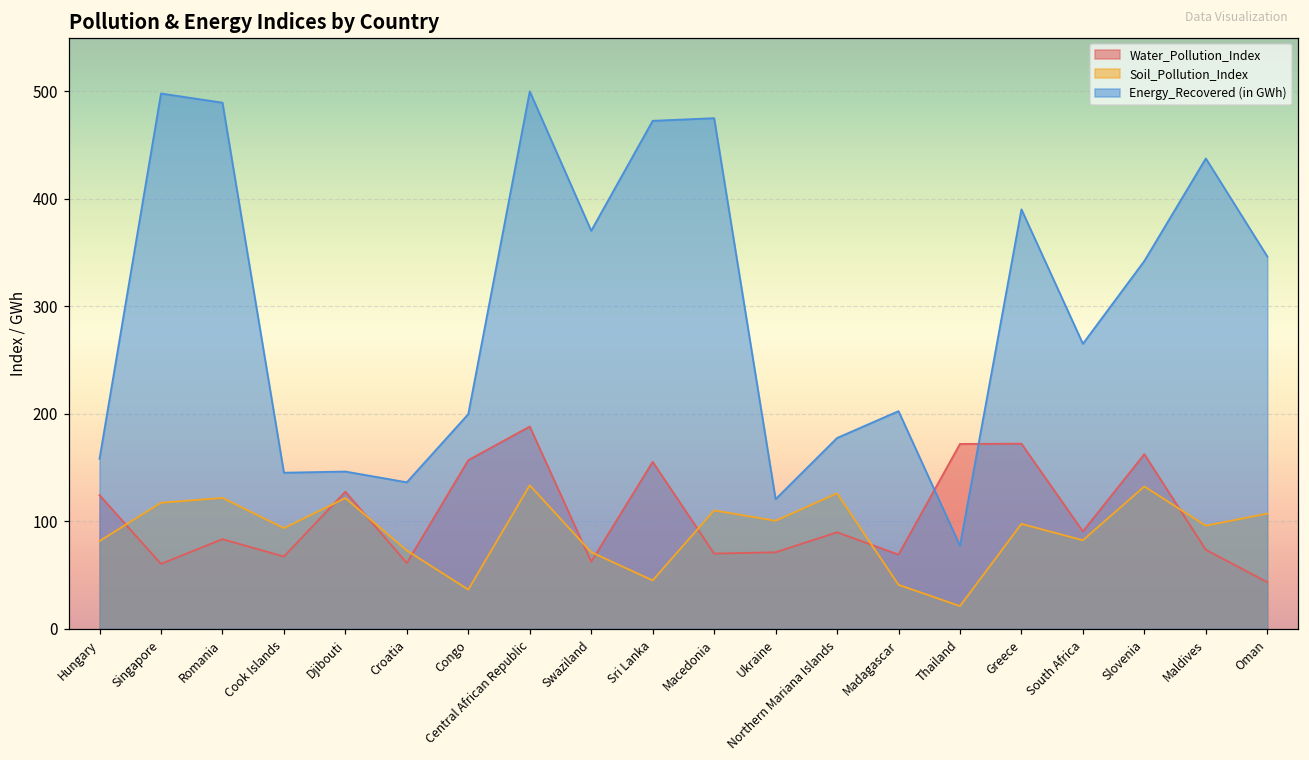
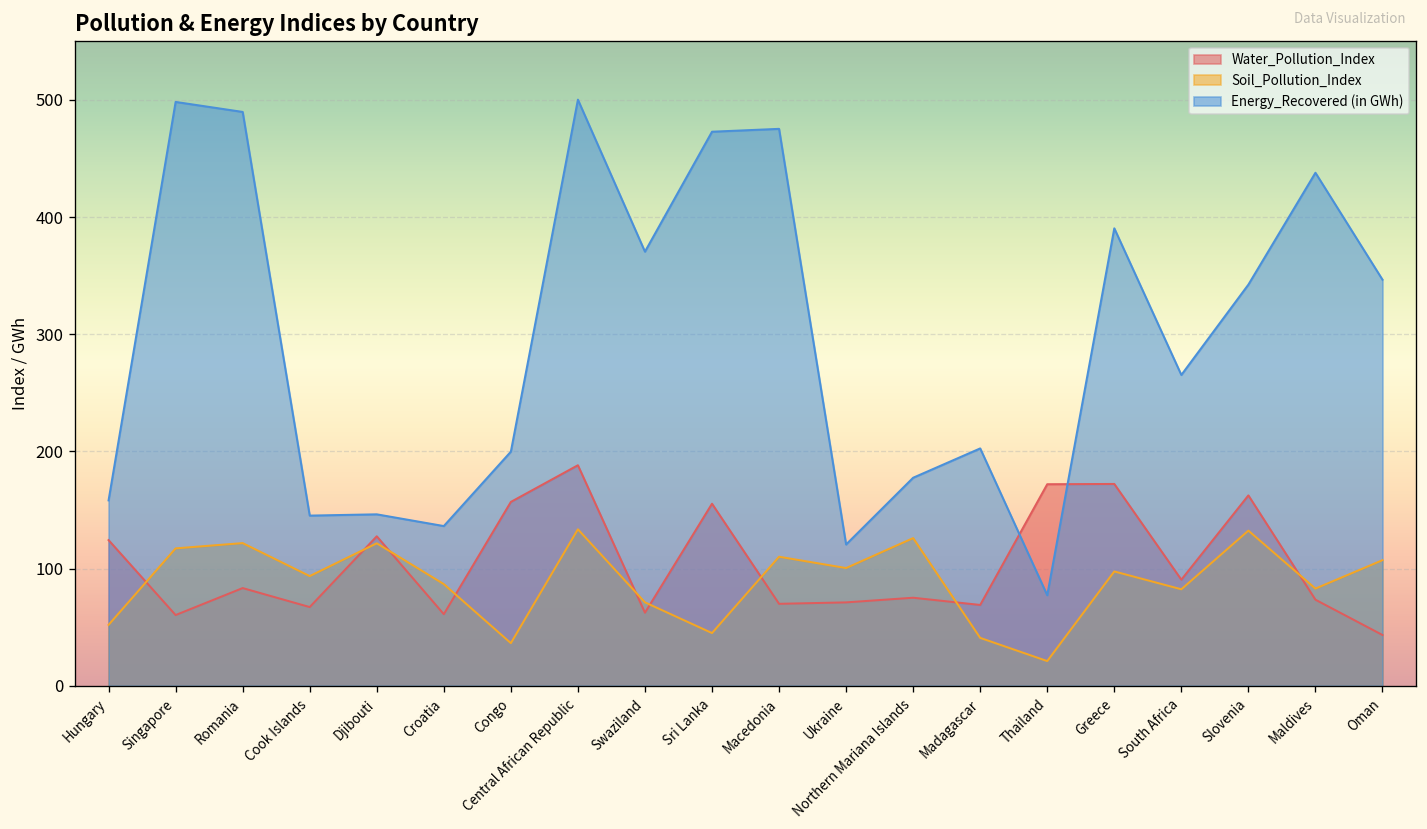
Soil_Pollution_Index, Hungary: 80 -> 50
Soil_Pollution_Index, Croatia: 70 -> 90
Water_Pollution_Index, Northern Mariana Islands: 90 -> 80
Soil_Pollution_Index, Maldives: 100 -> 80
